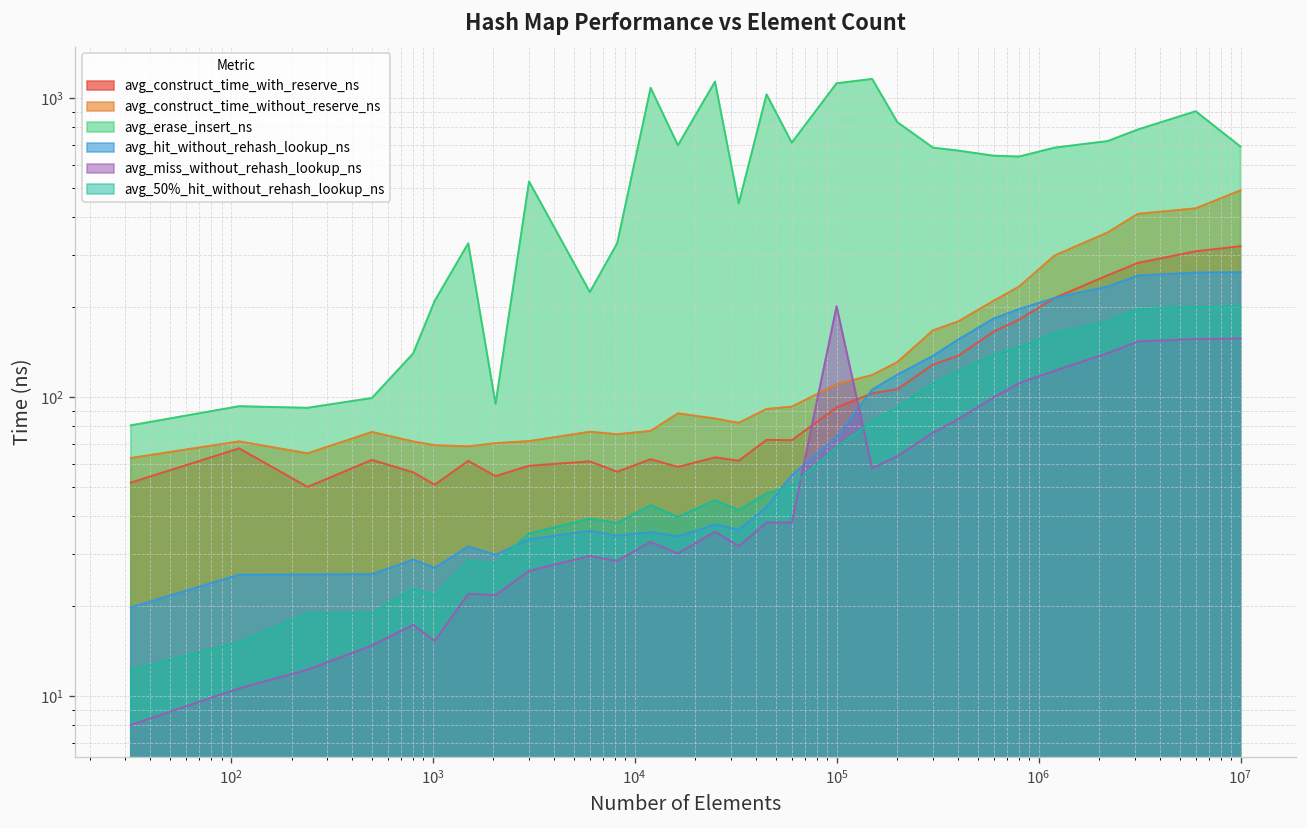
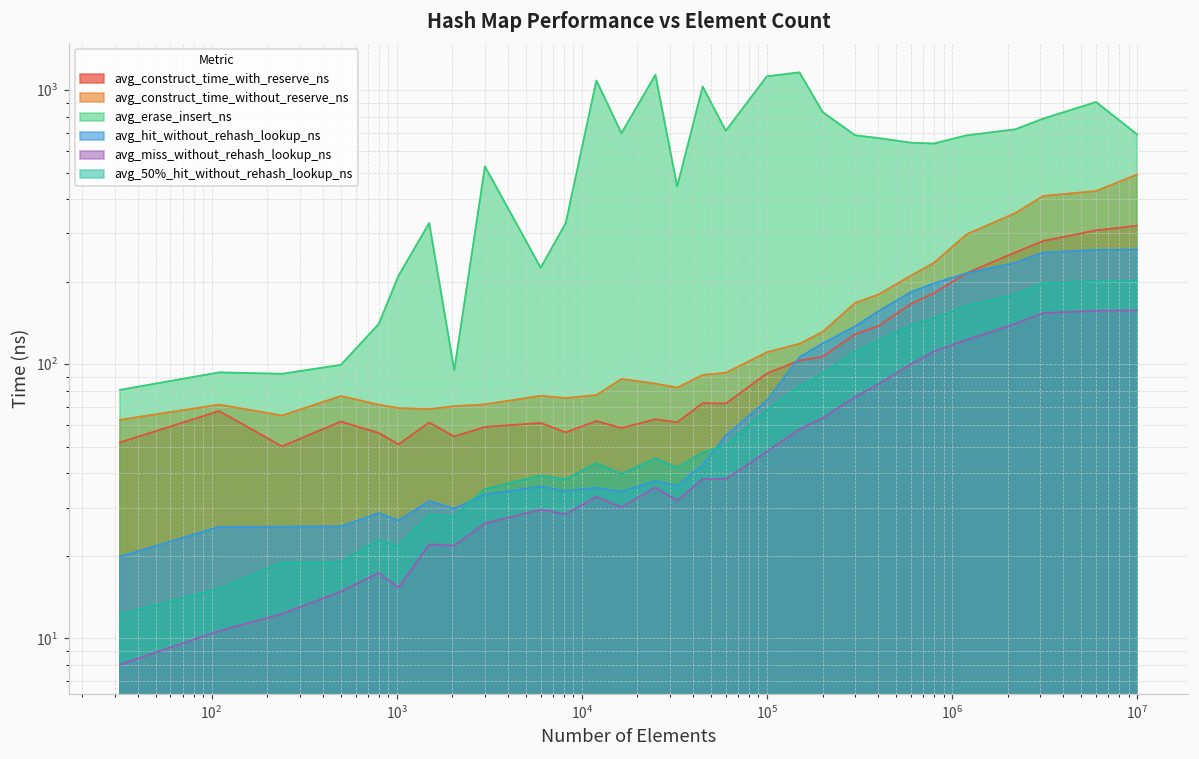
avg_miss_without_rehash_lookup_ns, 10^5: 200 -> 48
